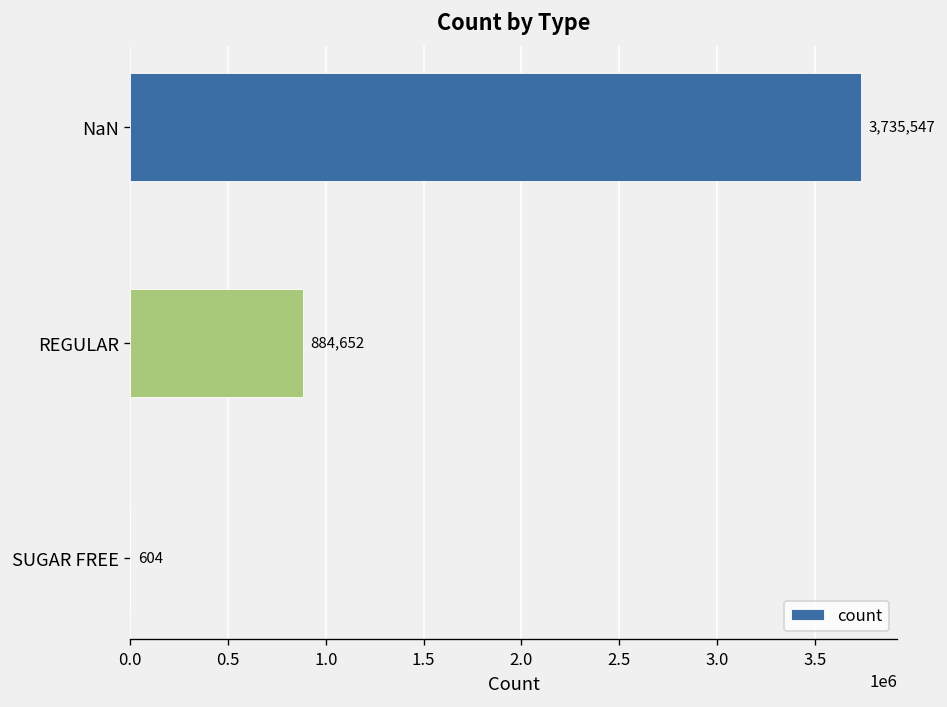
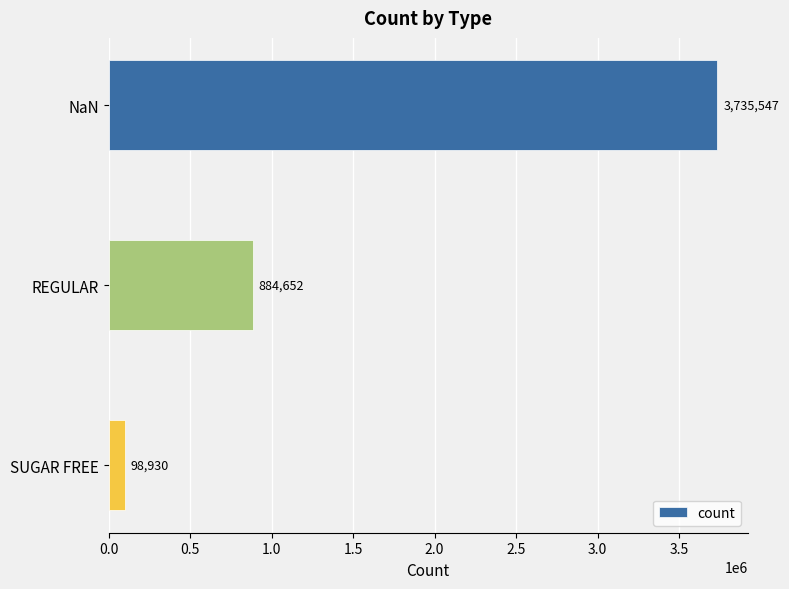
SUGAR FREE: 604 -> 98,930
